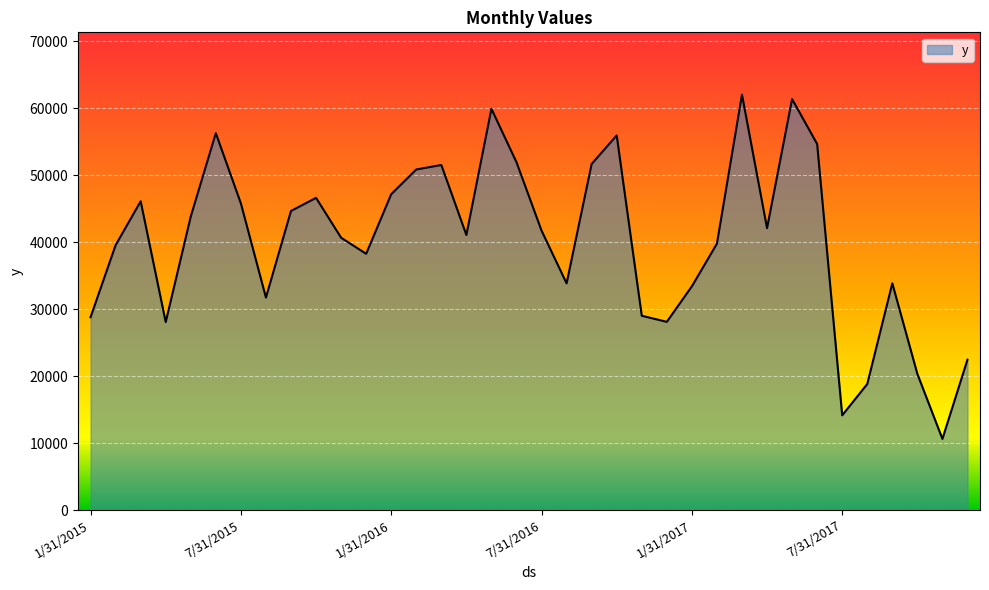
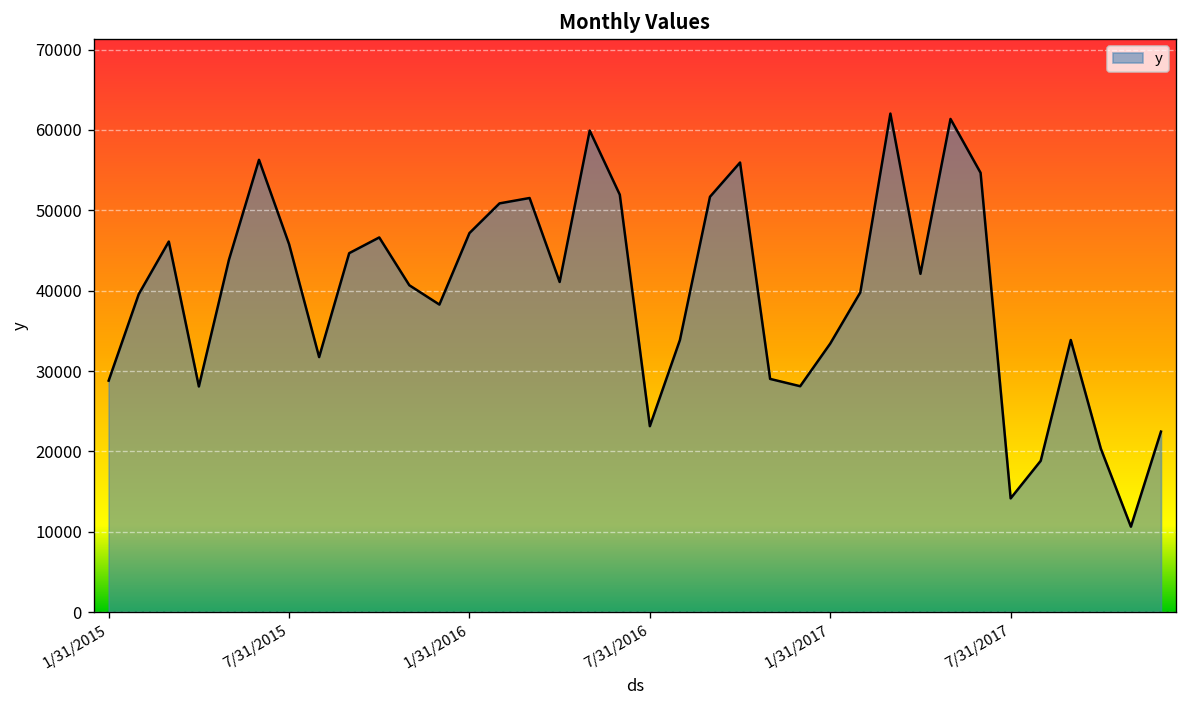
7/31/2016: 42000 -> 23000
